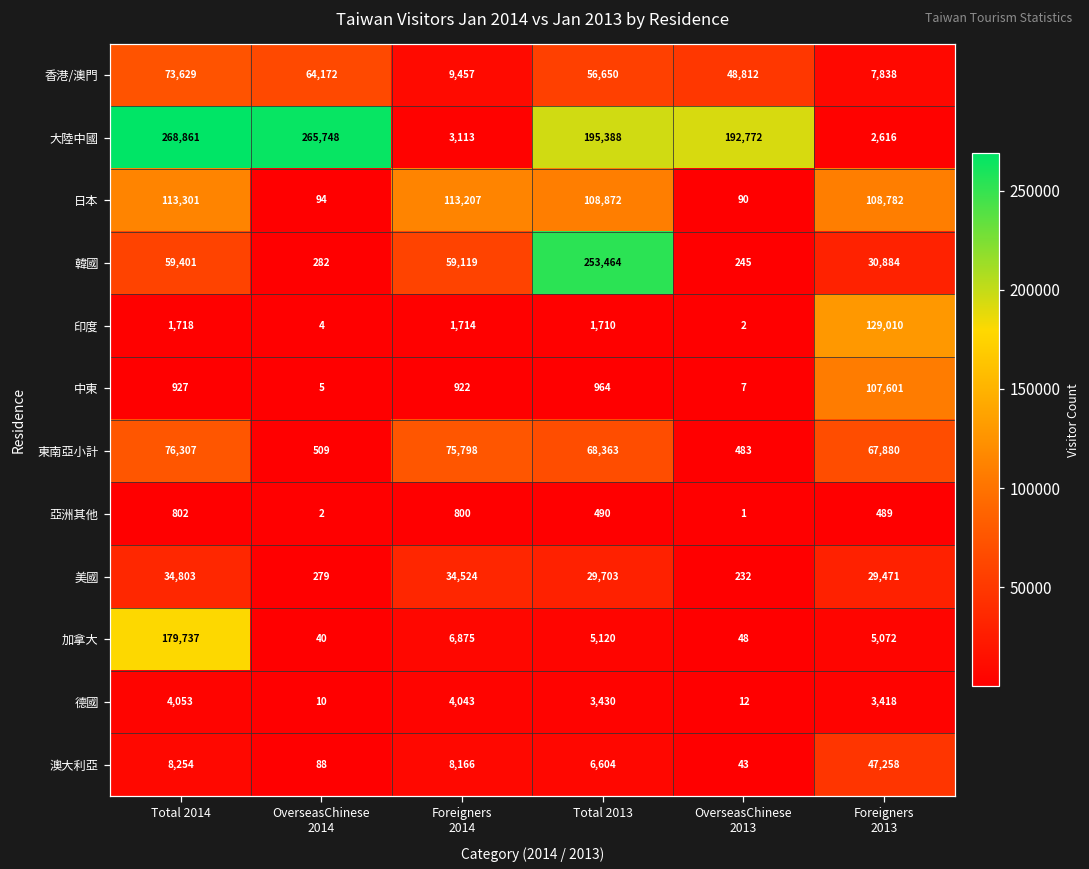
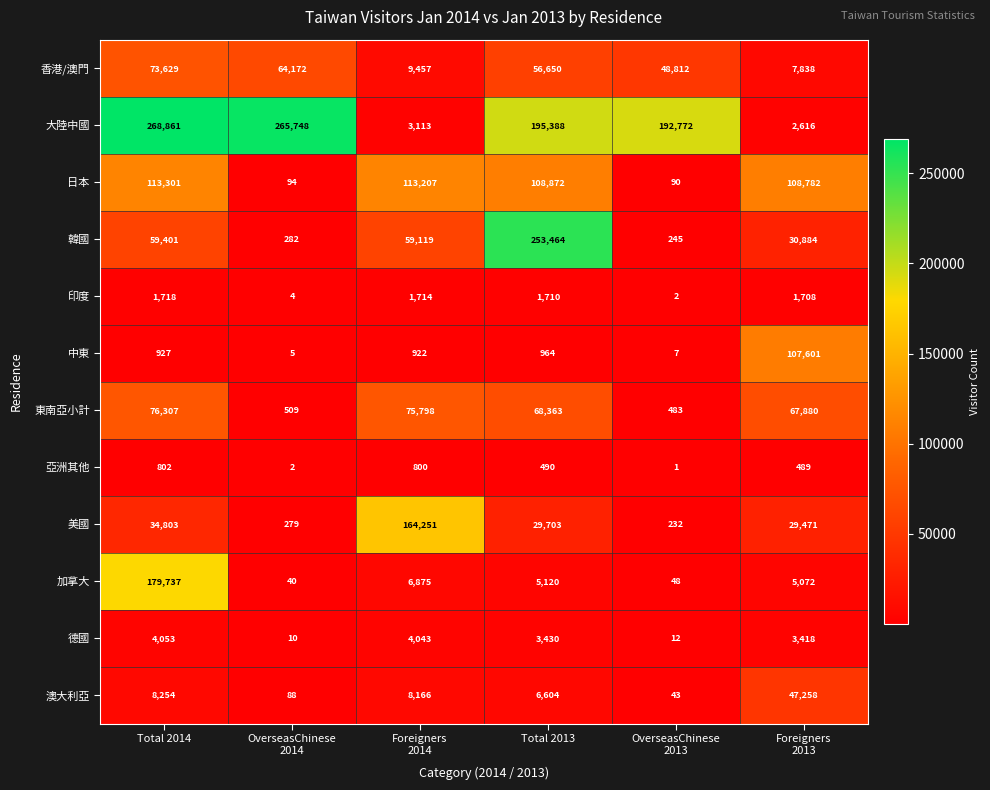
印度, Foreigners 2013: 129,010 -> 1,708
美國, Foreigners 2014: 34,524 -> 164,251
